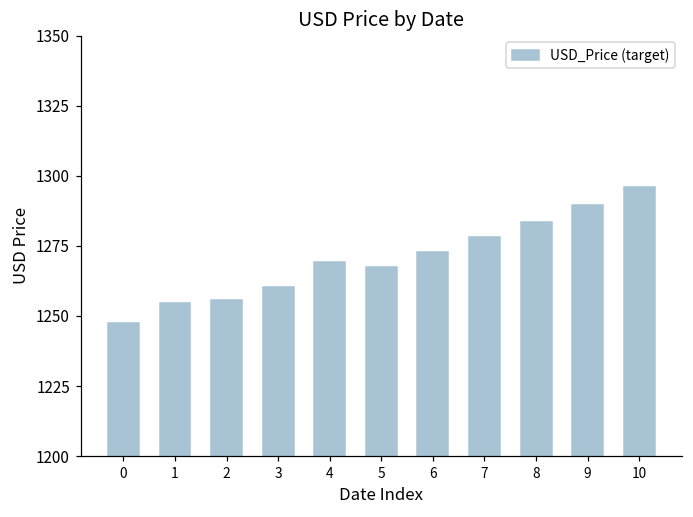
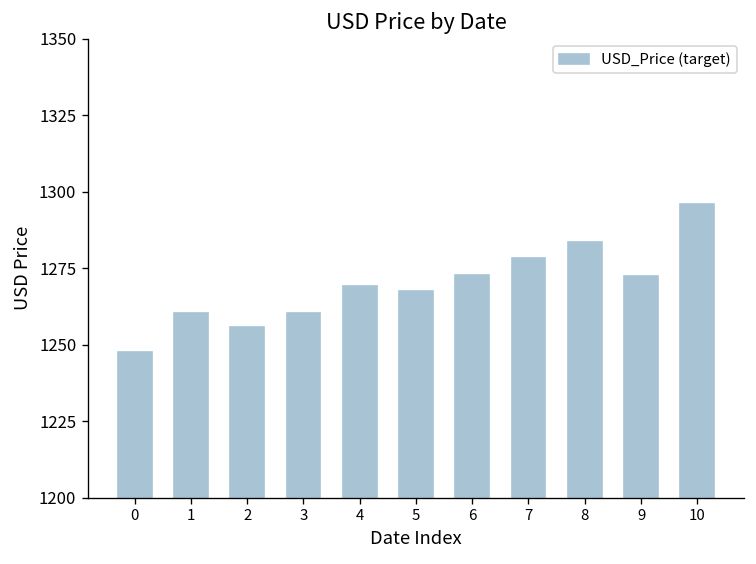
1: 1255 -> 1260
9: 1290 -> 1272
